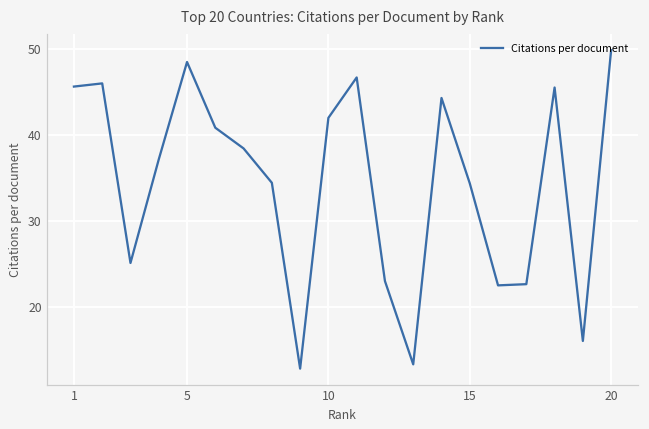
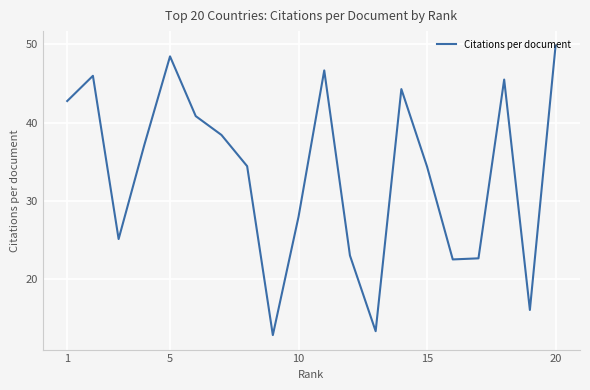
1: 46 -> 43
10: 42 -> 28
